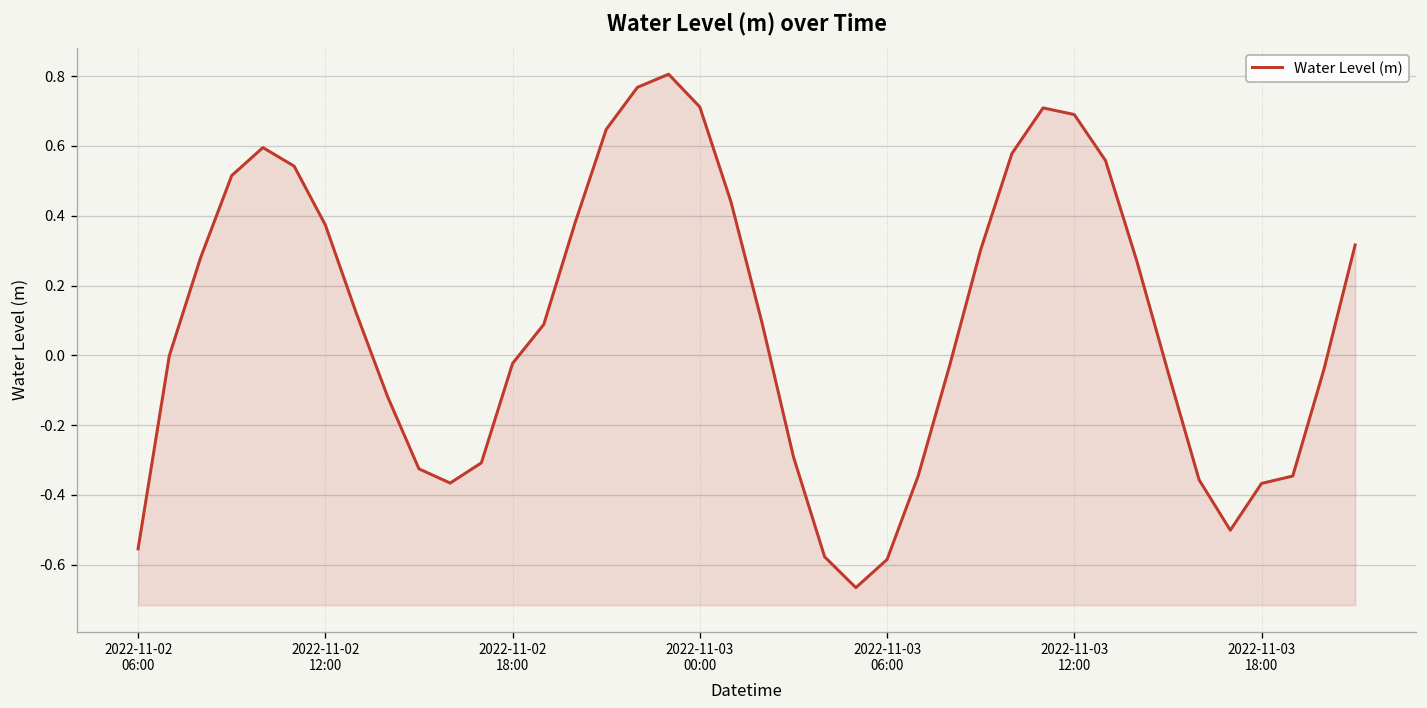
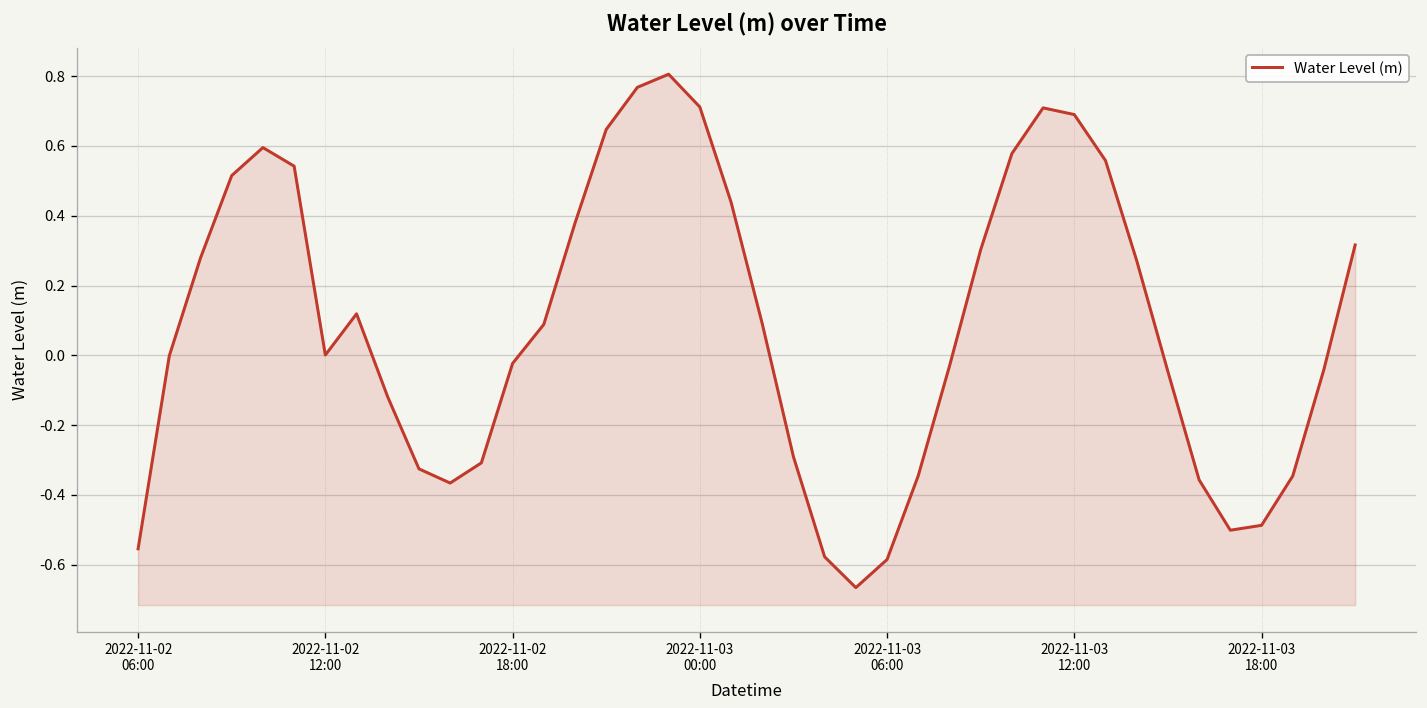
2022-11-02 12:00: 0.37 -> 0.00
2022-11-03 18:00: -0.37 -> -0.49
